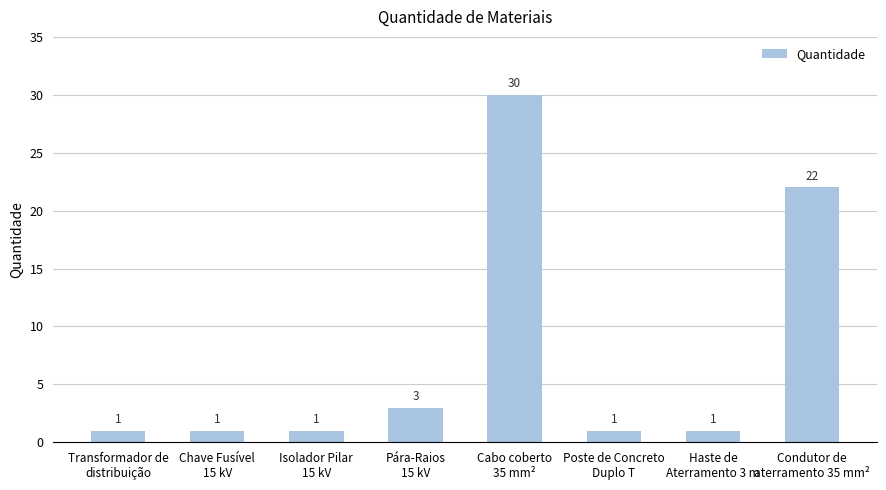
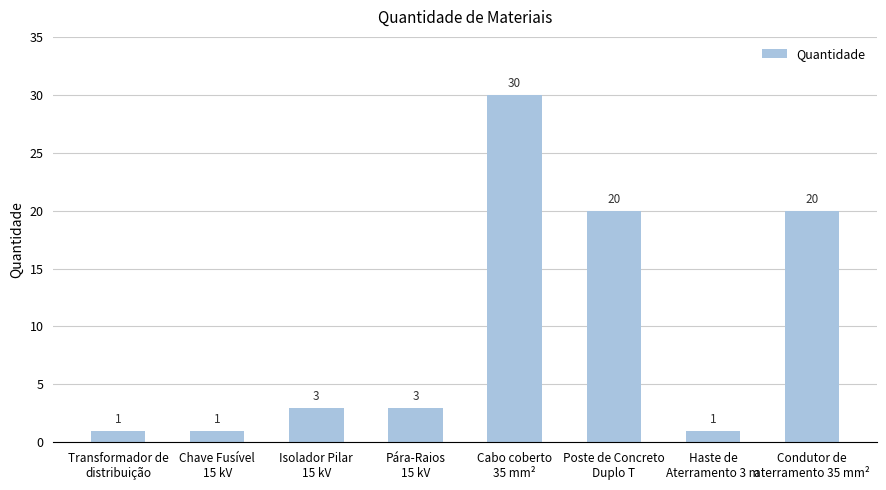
Isolador Pilar 15 kV: 1 -> 3
Poste de Concreto Duplo T: 1 -> 20
Condutor de aterramento 35 mm²: 22 -> 20
